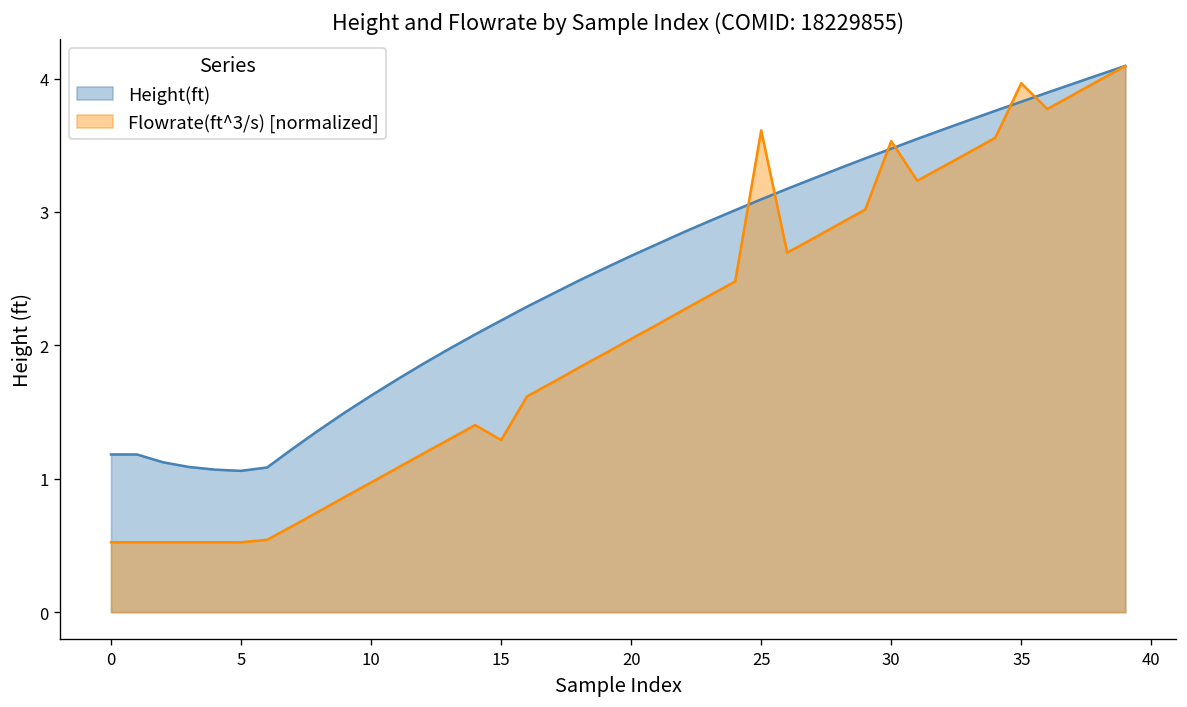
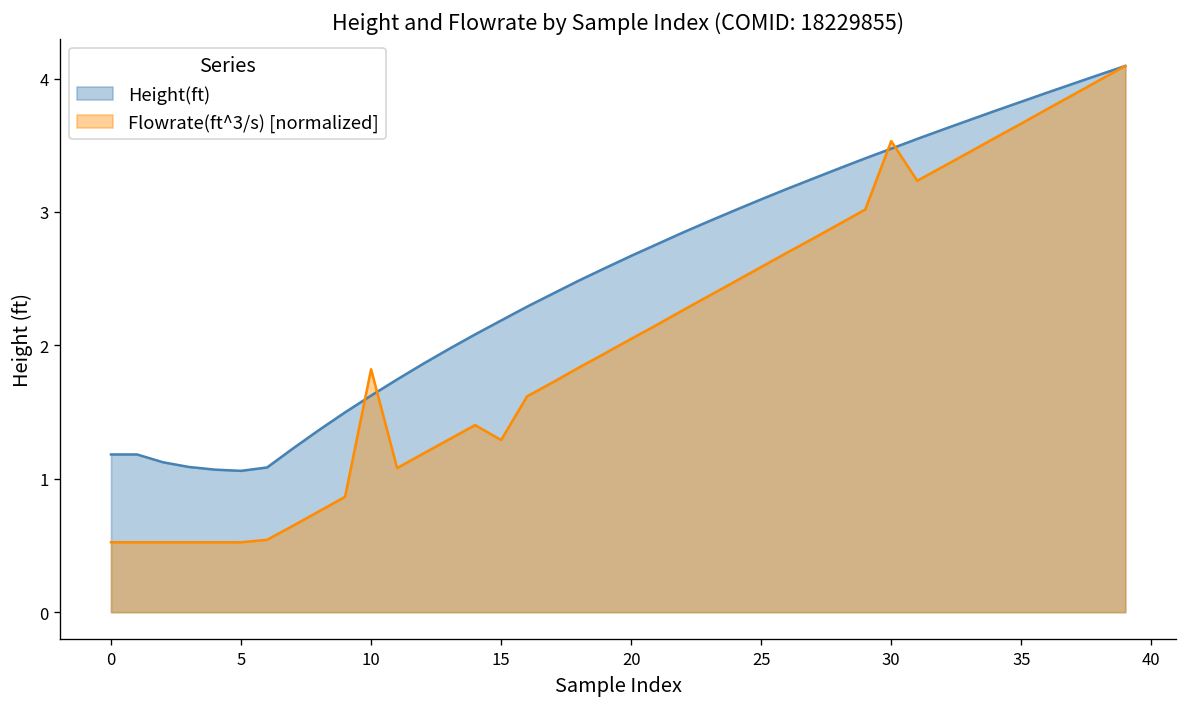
Flowrate(ft^3/s) [normalized], 10: 0.97 -> 1.82
Flowrate(ft^3/s) [normalized], 25: 3.61 -> 2.59
Flowrate(ft^3/s) [normalized], 35: 3.97 -> 3.66
